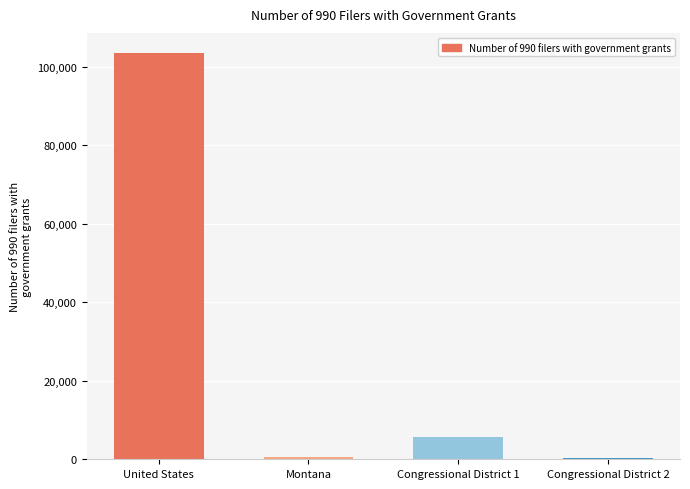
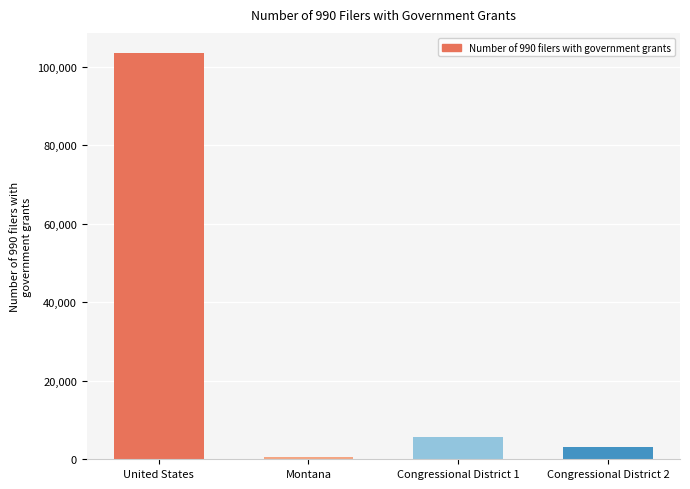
Congressional District 2: 0 -> 3,000
